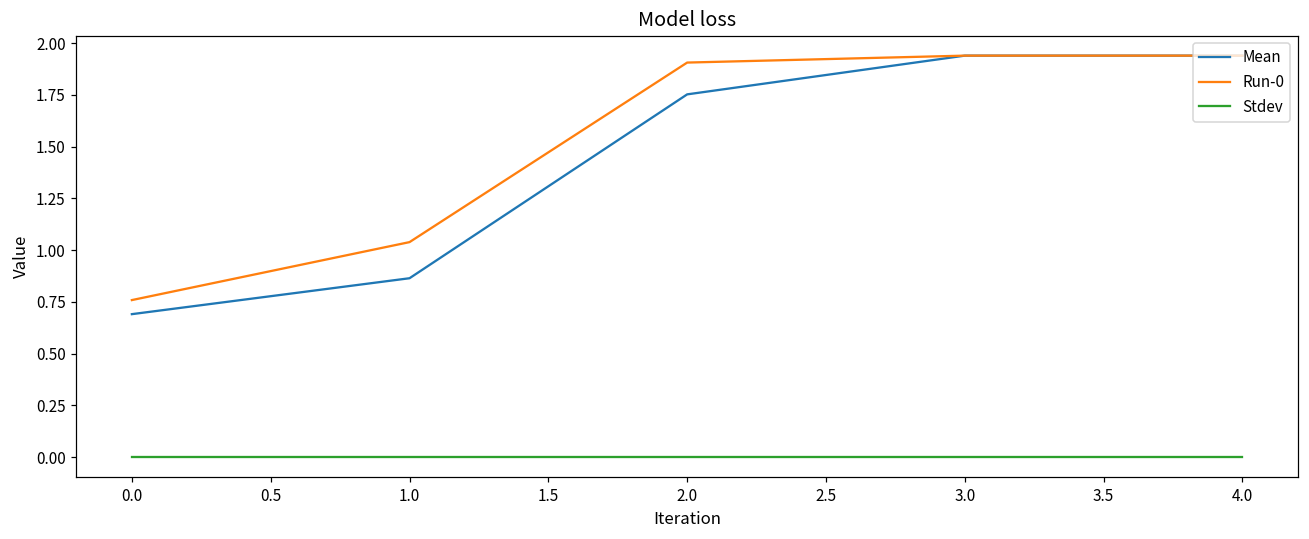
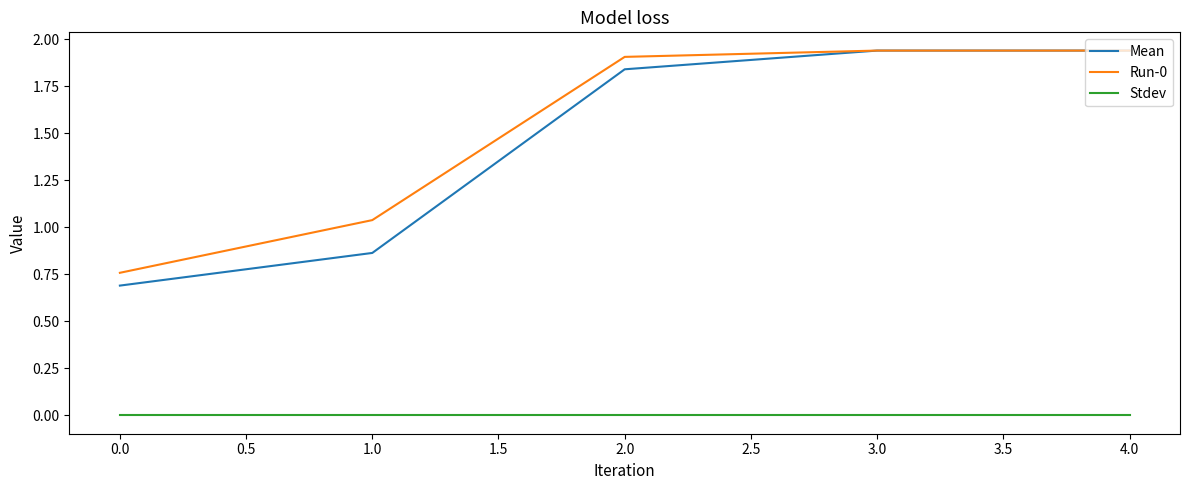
Mean, 2.0: 1.75 -> 1.84
